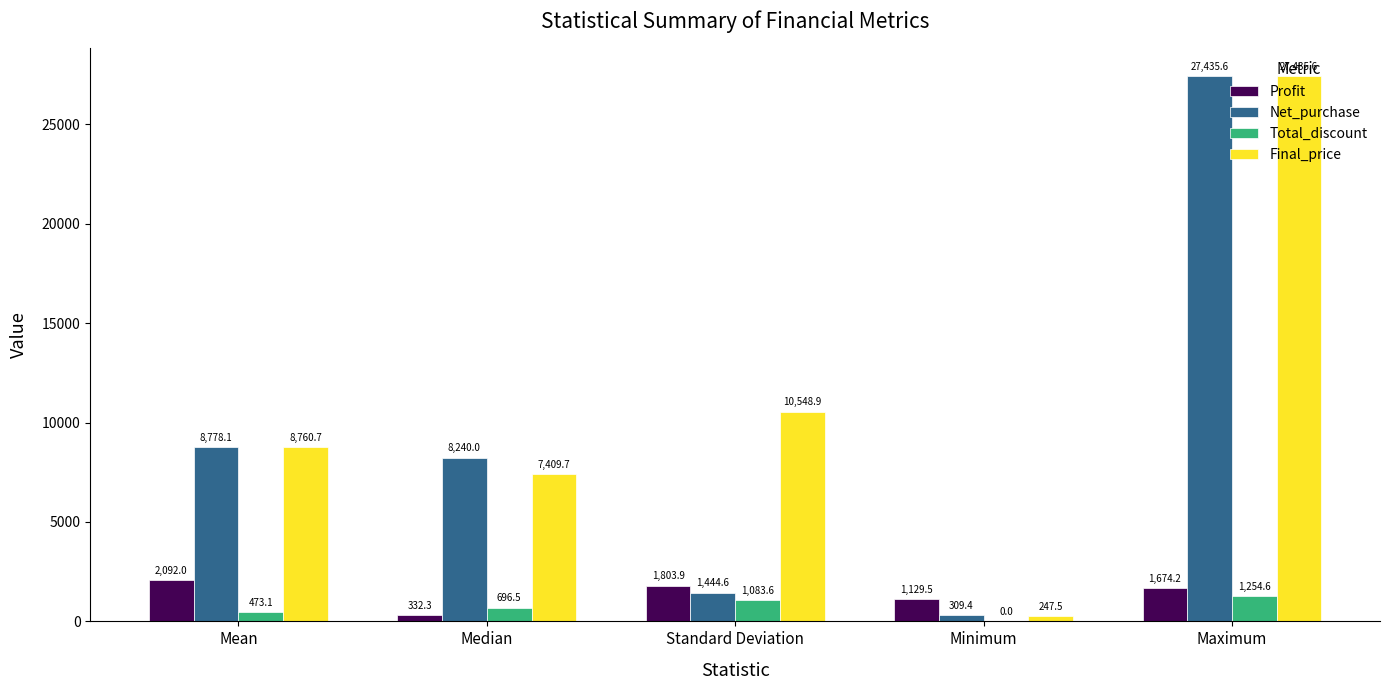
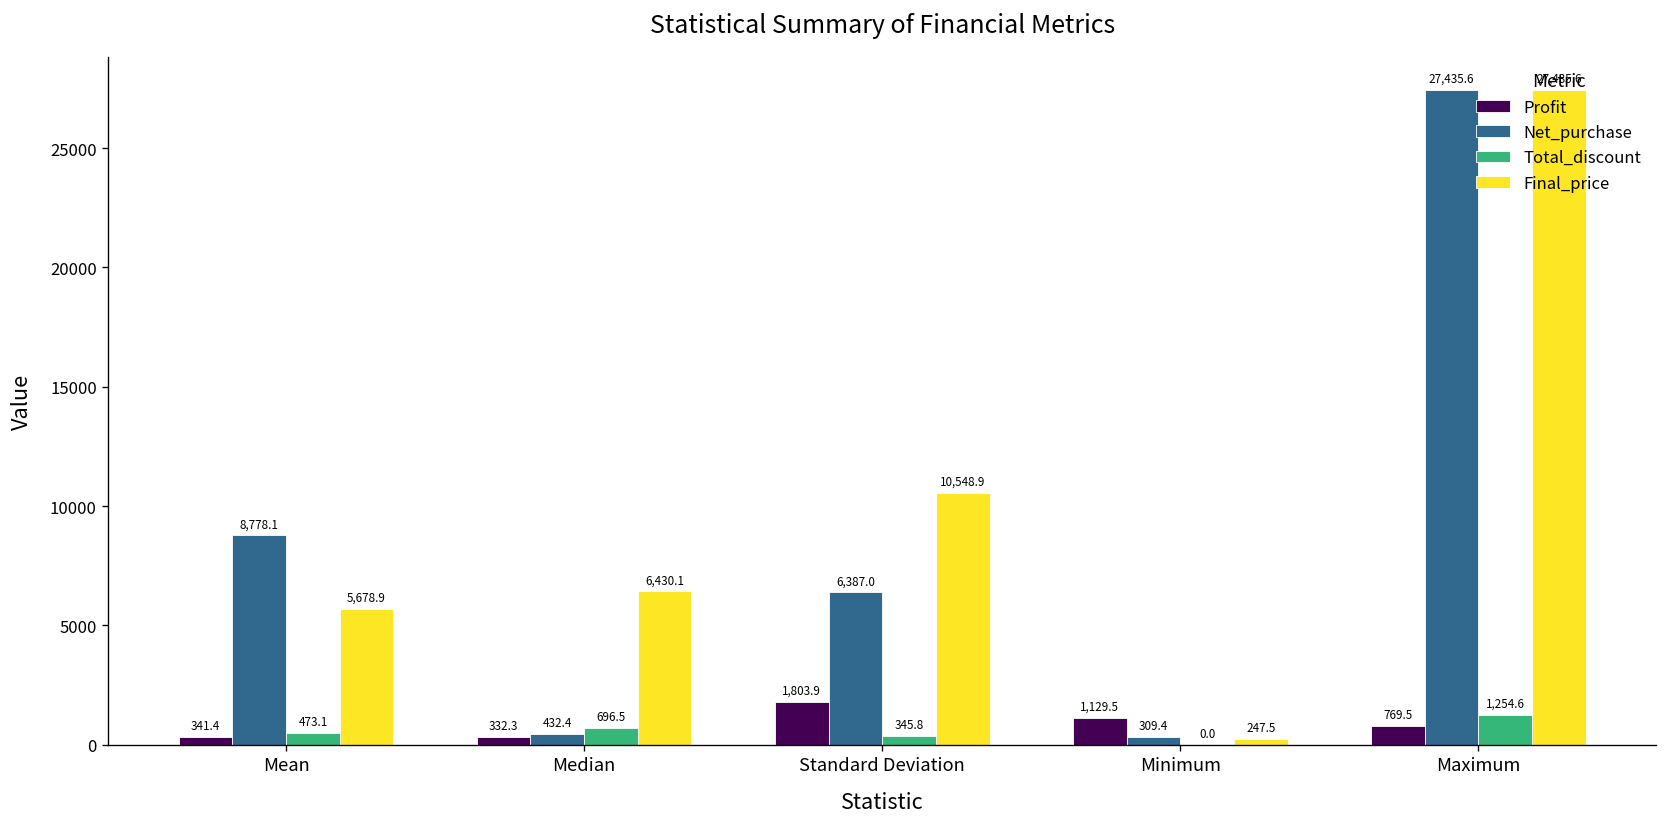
Profit, Mean: 2,092.0 -> 341.4
Final_price, Mean: 8,760.7 -> 5,678.9
Net_purchase, Median: 8,240.0 -> 432.4
Final_price, Median: 7,409.7 -> 6,430.1
Net_purchase, Standard Deviation: 1,444.6 -> 6,387.0
Total_discount, Standard Deviation: 1,083.6 -> 345.8
Profit, Maximum: 1,674.2 -> 769.5
